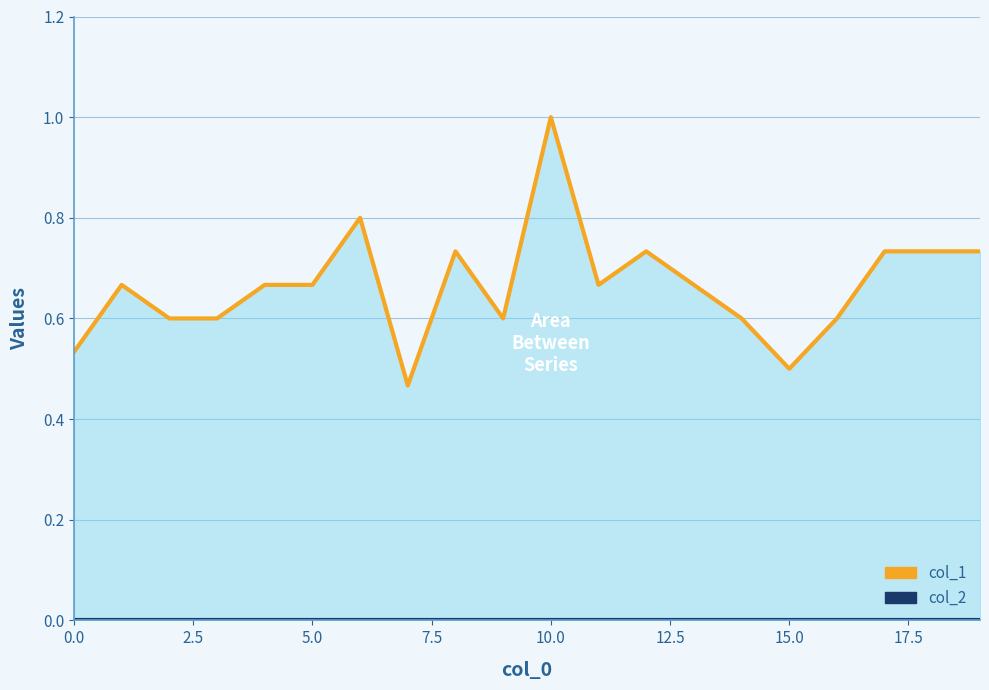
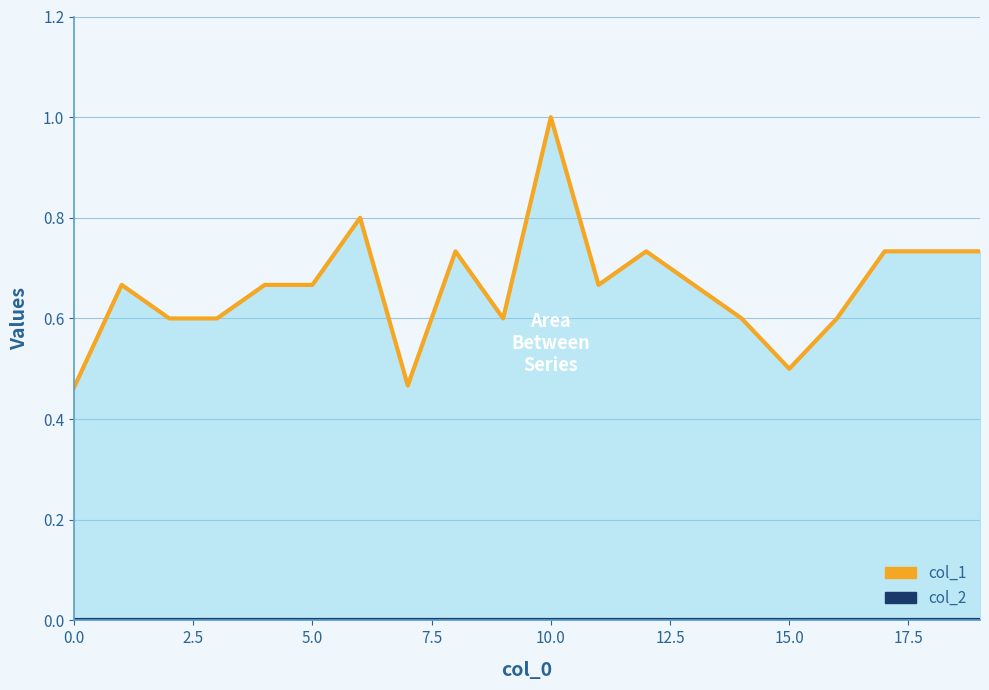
col_1, 0.0: 0.53 -> 0.46
